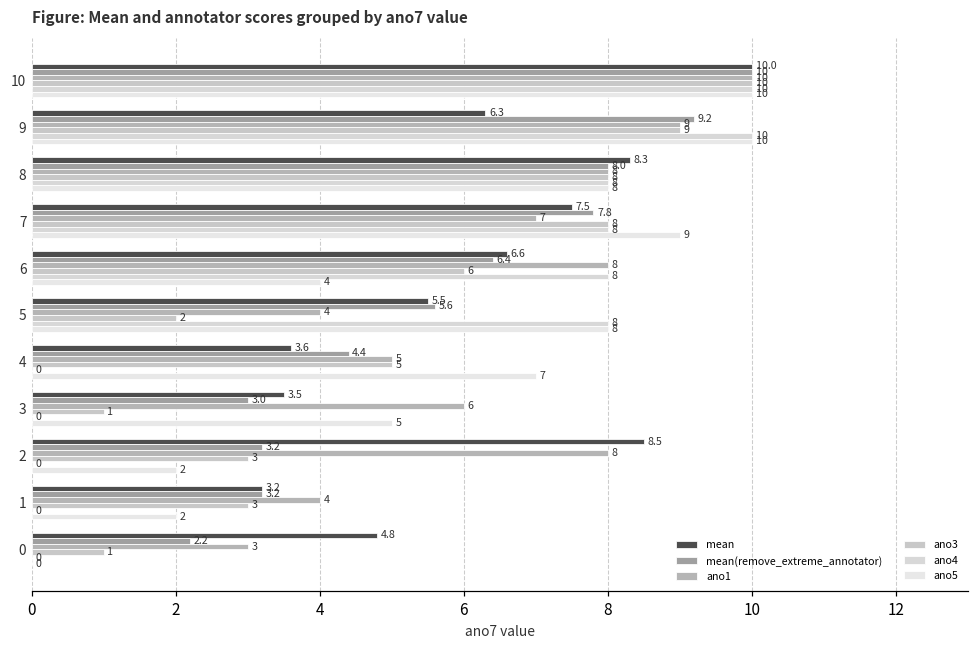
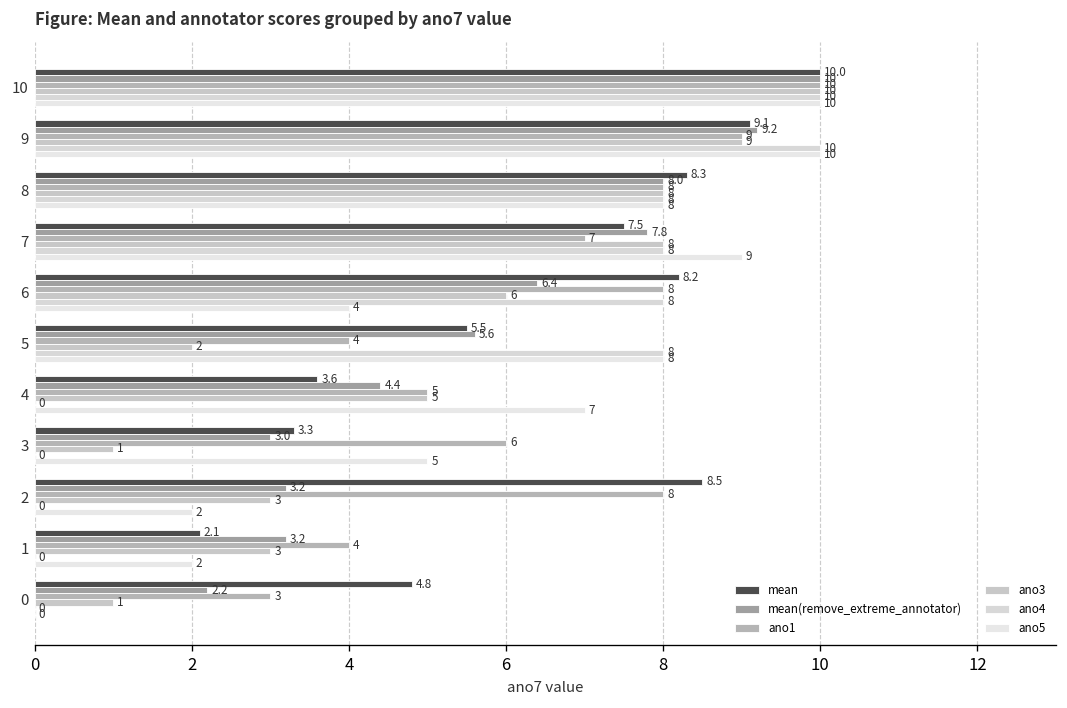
mean, 9: 6.3 -> 9.1
mean, 6: 6.6 -> 8.2
mean, 3: 3.5 -> 3.3
mean, 1: 3.2 -> 2.1
